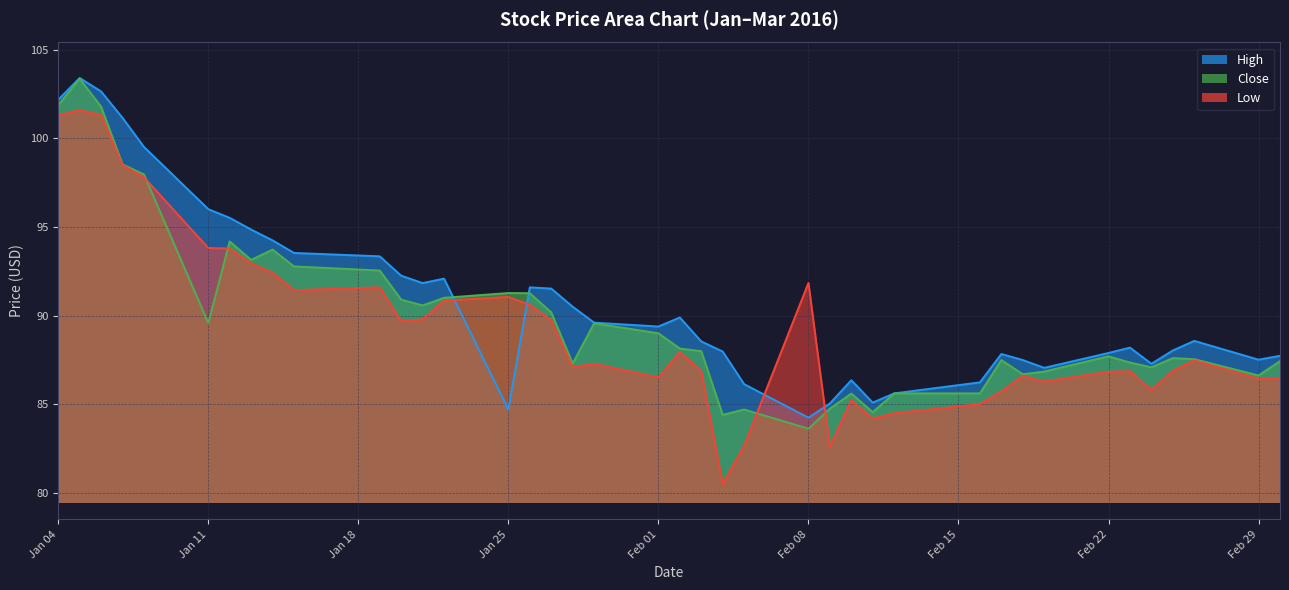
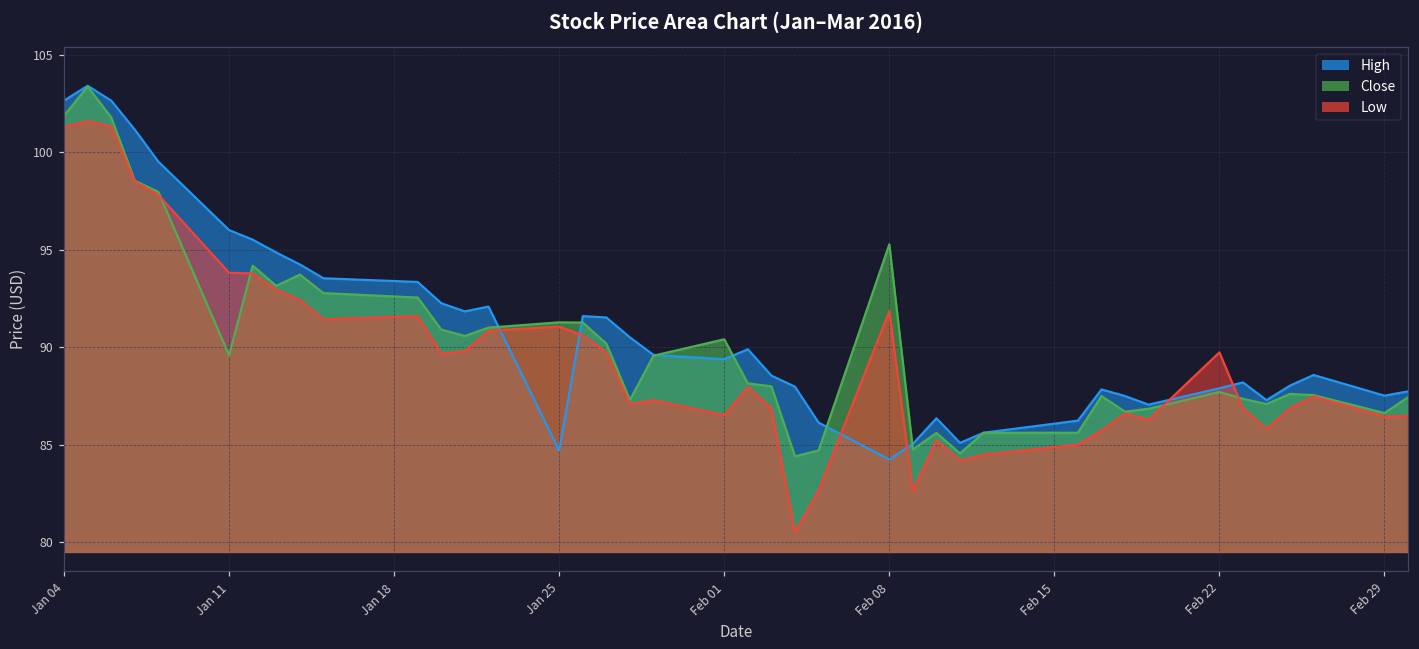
High, Jan 04: 102.2 -> 102.6
Close, Feb 01: 89.0 -> 90.4
Close, Feb 08: 83.6 -> 95.3
Low, Feb 22: 86.8 -> 89.7
